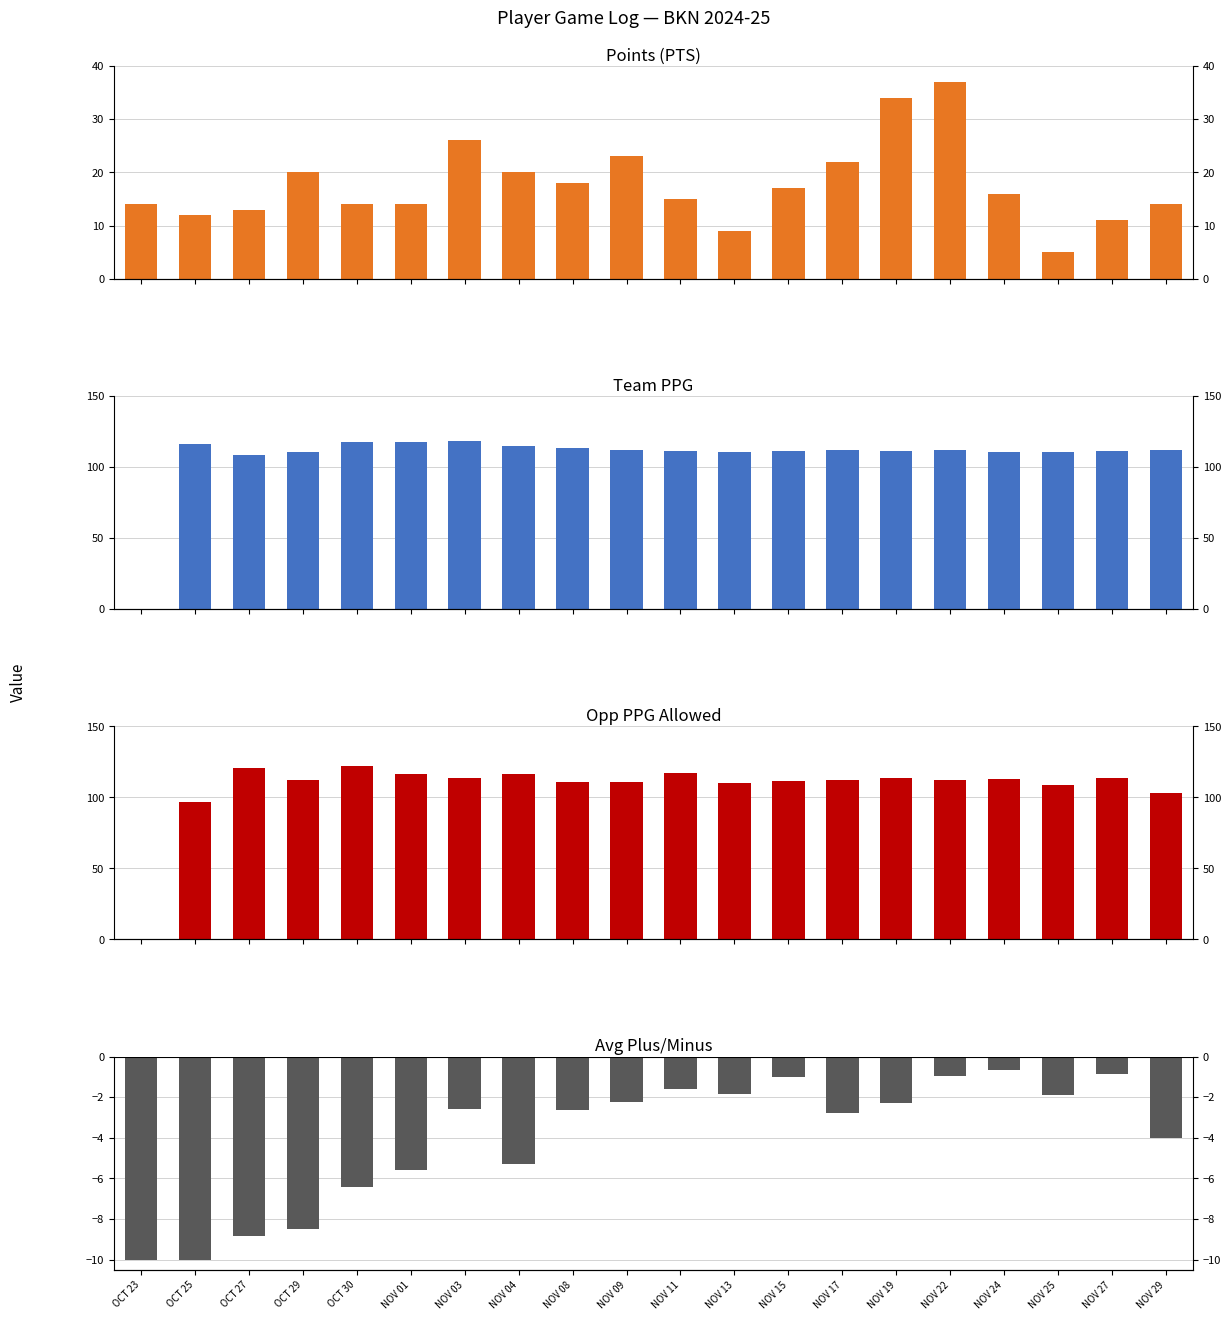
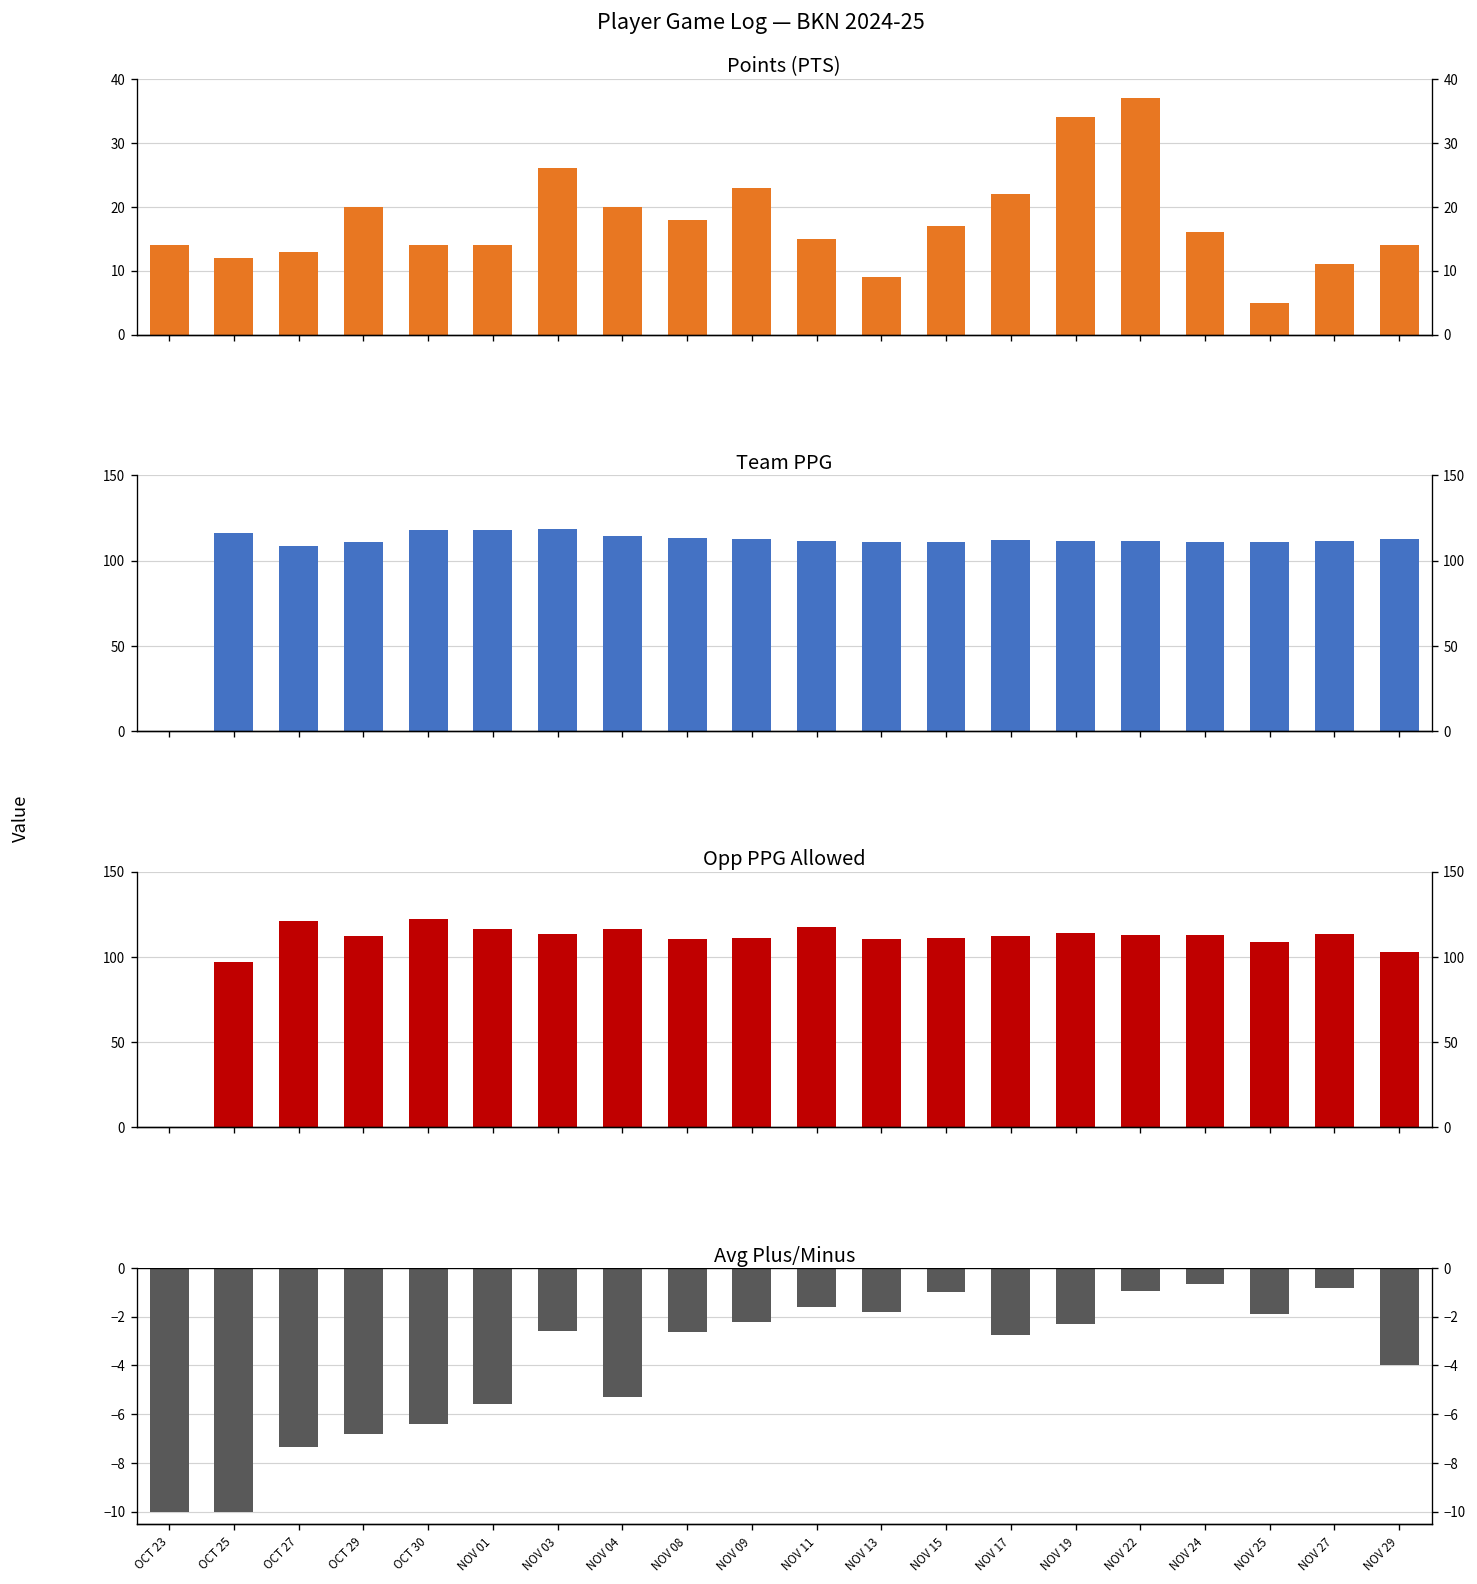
Avg Plus/Minus, OCT 27: -8.8 -> -7.3
Avg Plus/Minus, OCT 29: -8.5 -> -6.8
